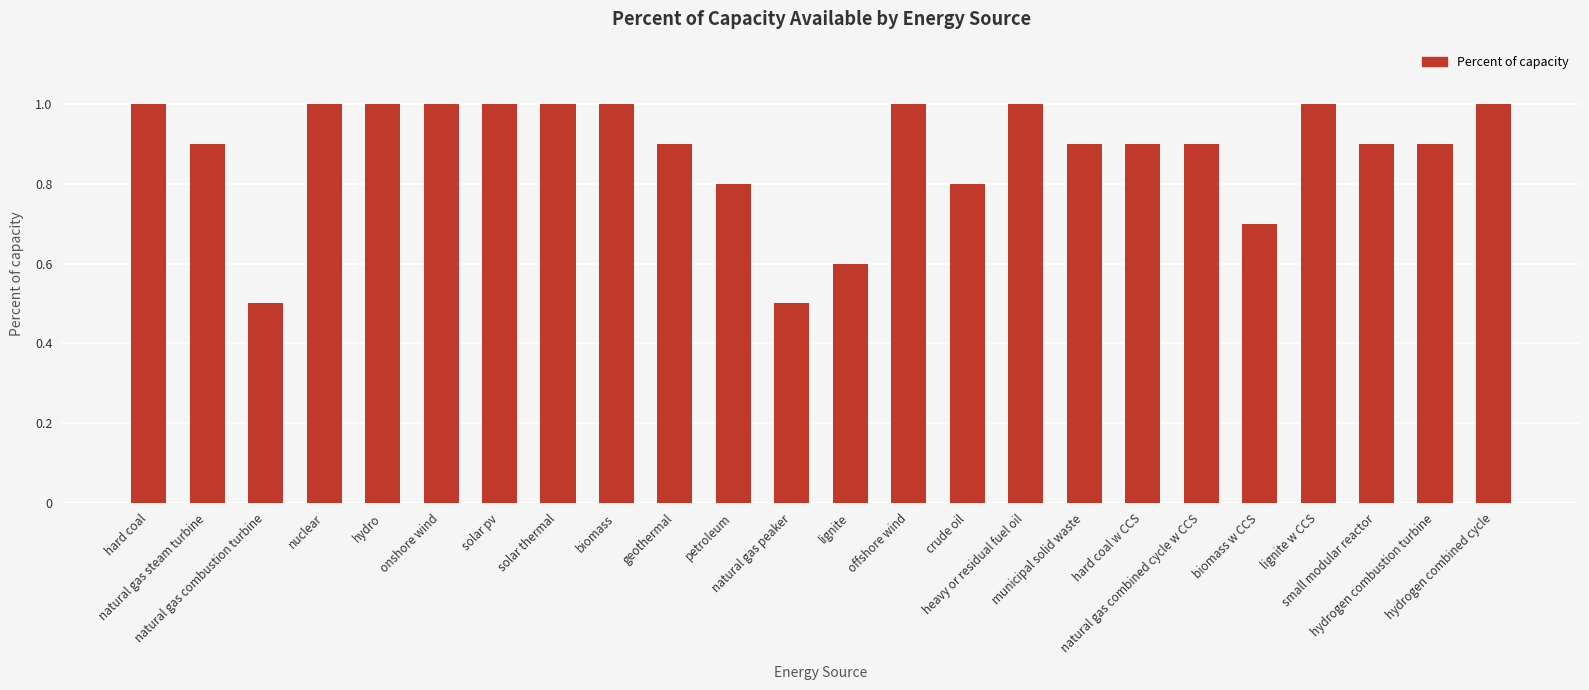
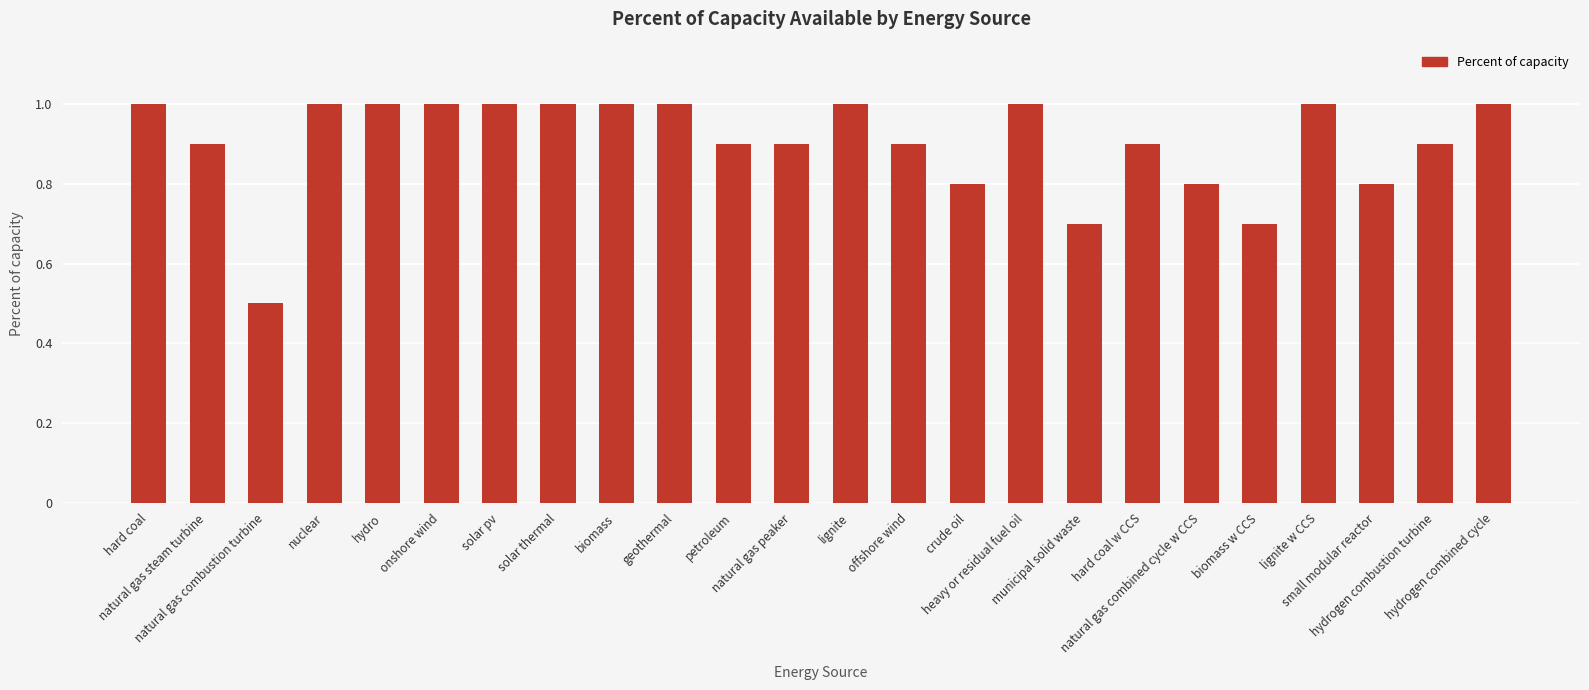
geothermal: 0.9 -> 1.0
petroleum: 0.8 -> 0.9
natural gas peaker: 0.5 -> 0.9
lignite: 0.6 -> 1.0
offshore wind: 1.0 -> 0.9
municipal solid waste: 0.9 -> 0.7
natural gas combined cycle w CCS: 0.9 -> 0.8
small modular reactor: 0.9 -> 0.8
